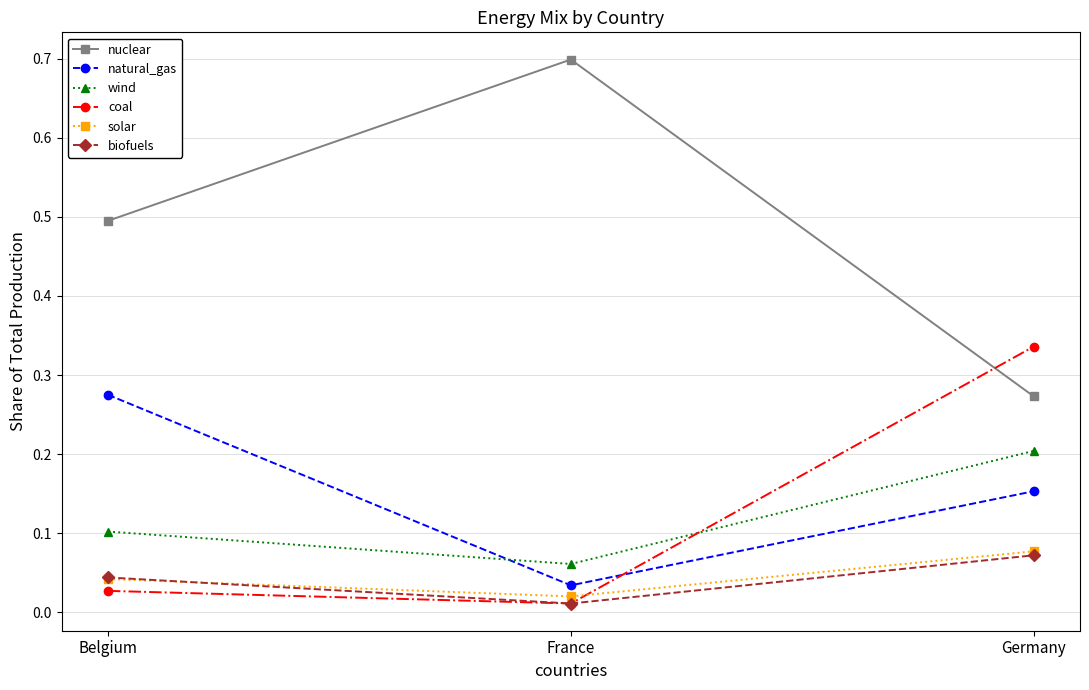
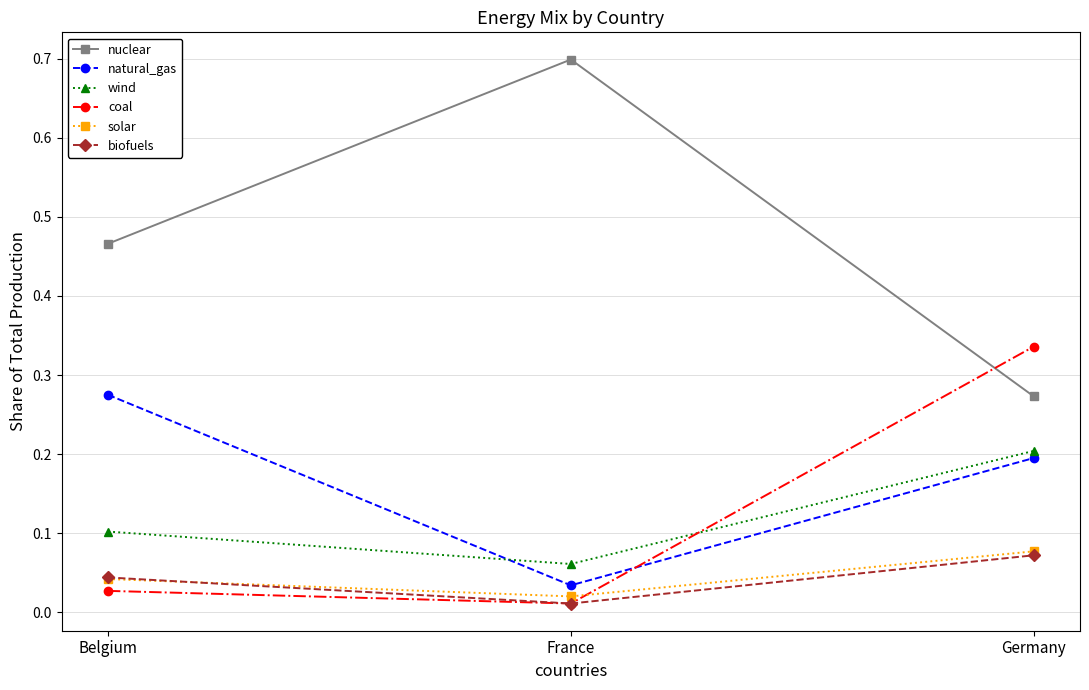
nuclear, Belgium: 0.50 -> 0.47
natural_gas, Germany: 0.15 -> 0.20
